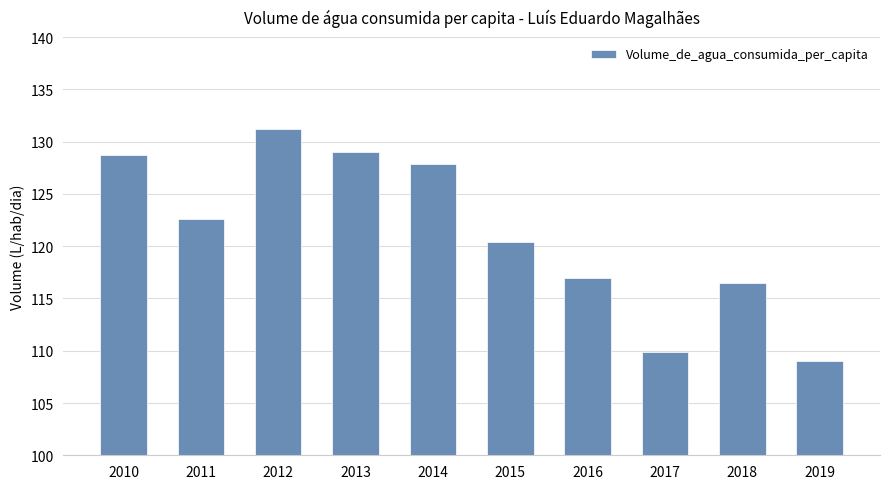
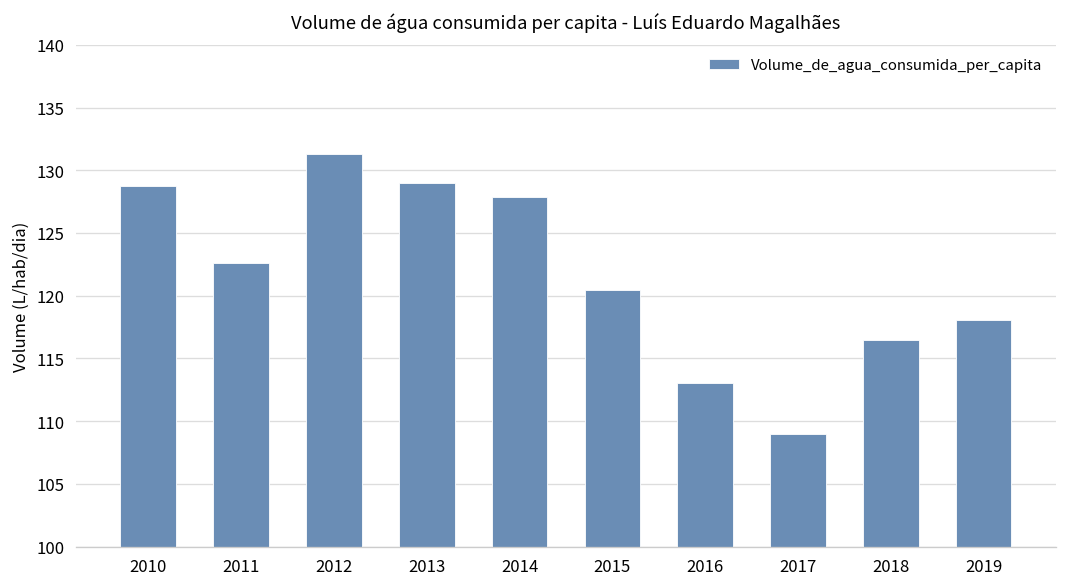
2016: 117 -> 113
2017: 109.9 -> 108.9
2019: 109.0 -> 118.1
